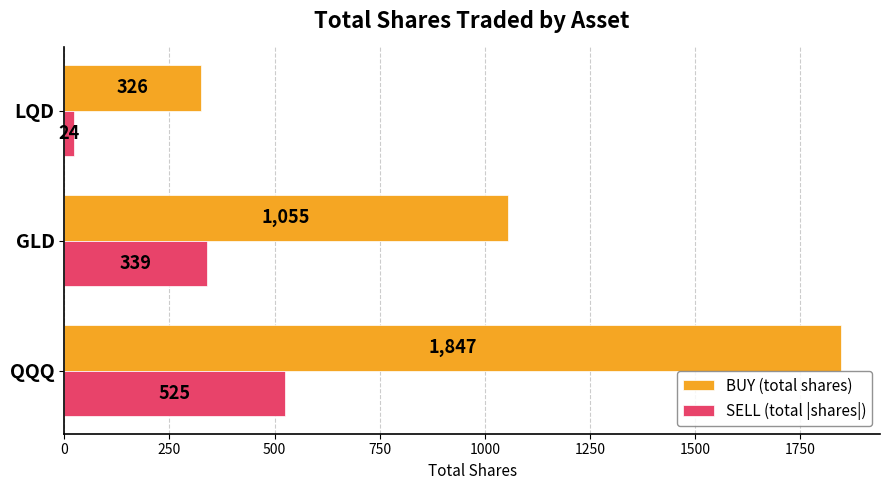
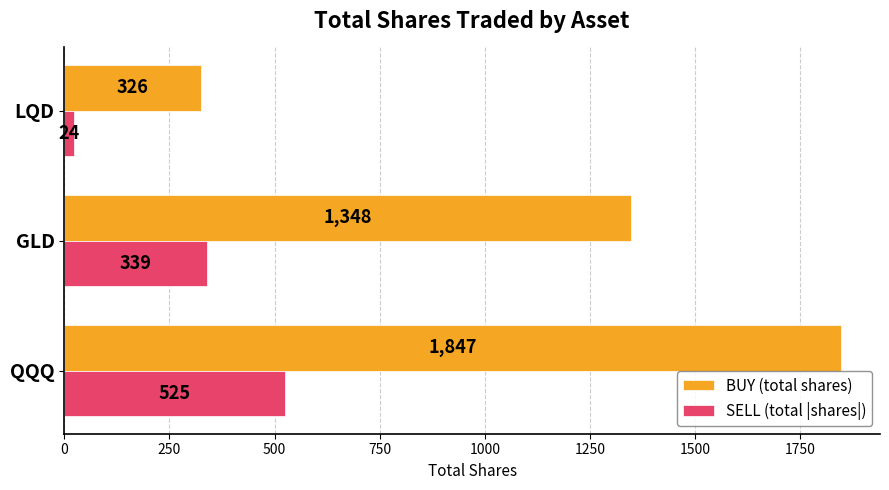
BUY (total shares), GLD: 1,055 -> 1,348
